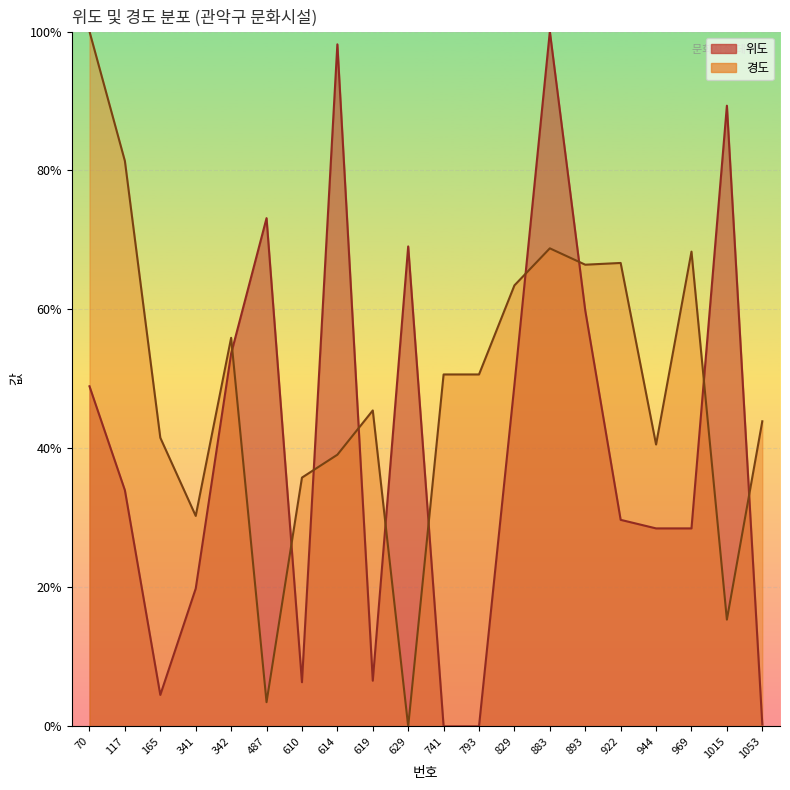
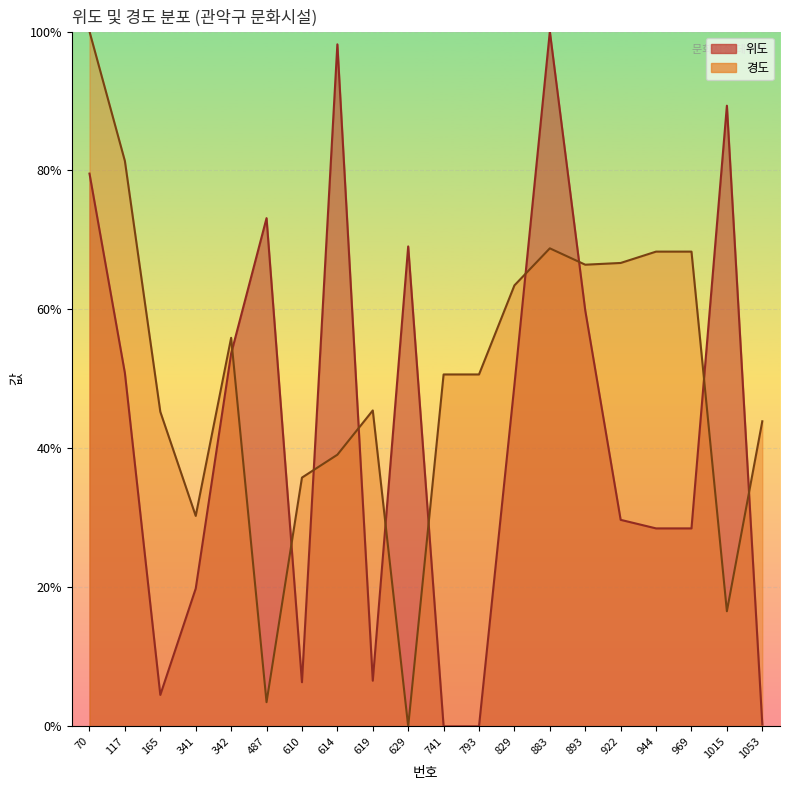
위도, 70: 49% -> 80%
위도, 117: 34% -> 51%
경도, 165: 42% -> 45%
경도, 944: 41% -> 68%
경도, 1015: 15% -> 17%
